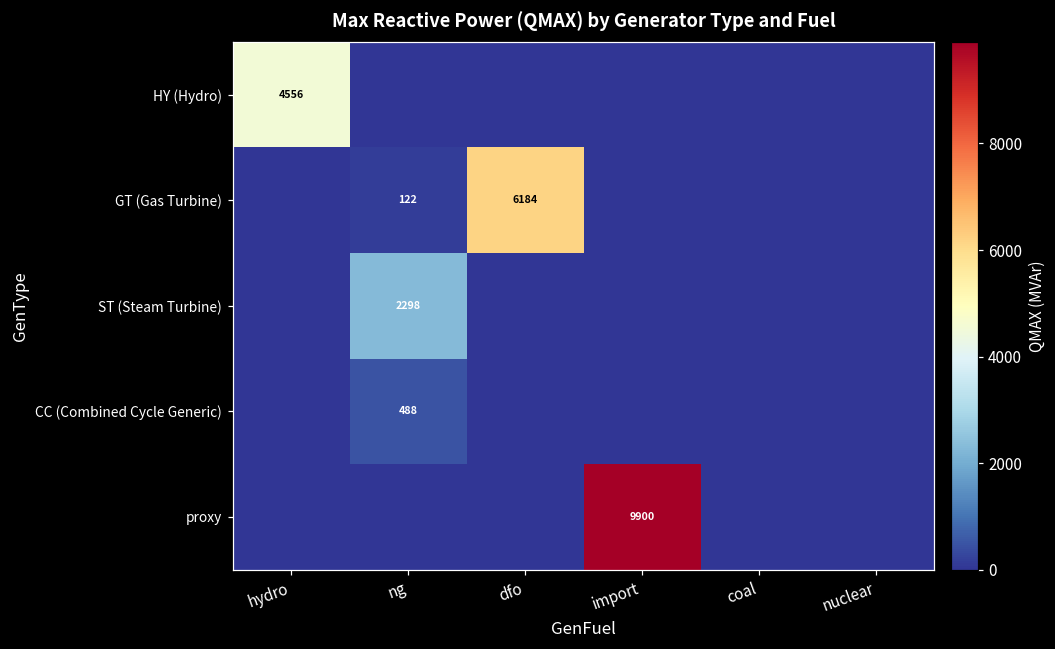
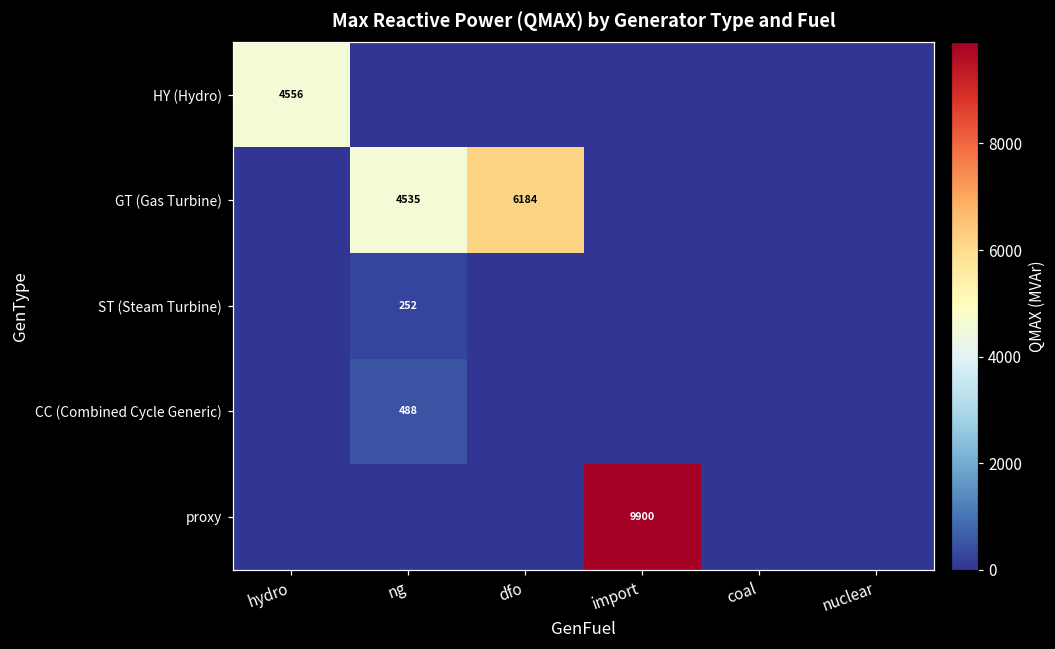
GT (Gas Turbine), ng: 122 -> 4535
ST (Steam Turbine), ng: 2298 -> 252
